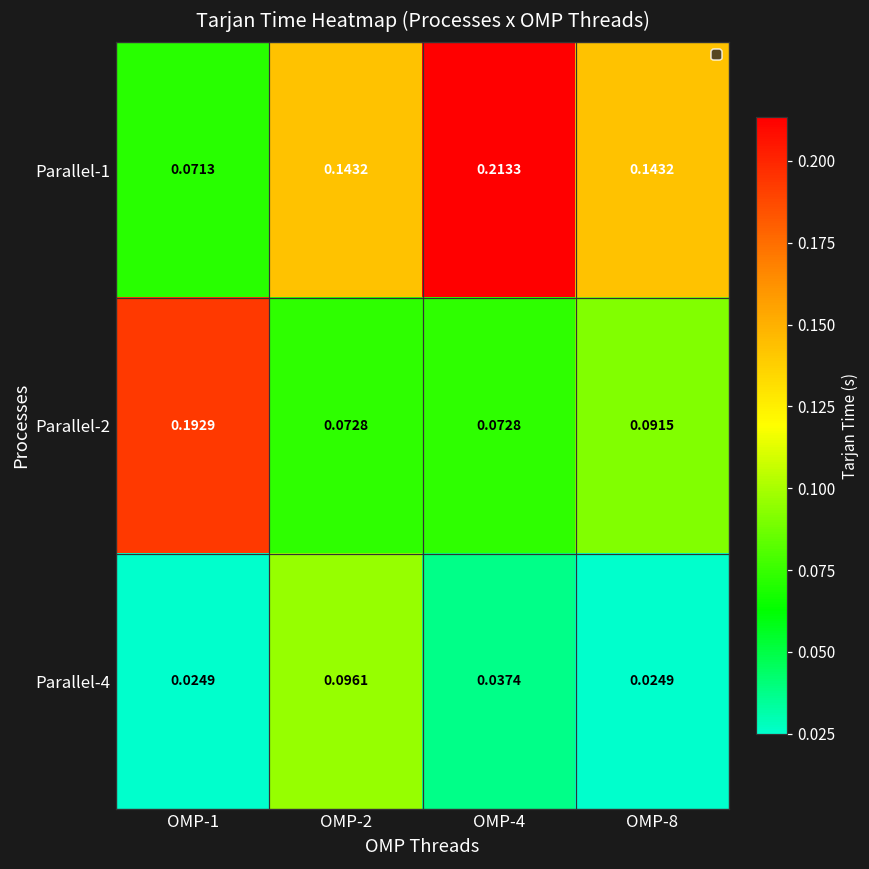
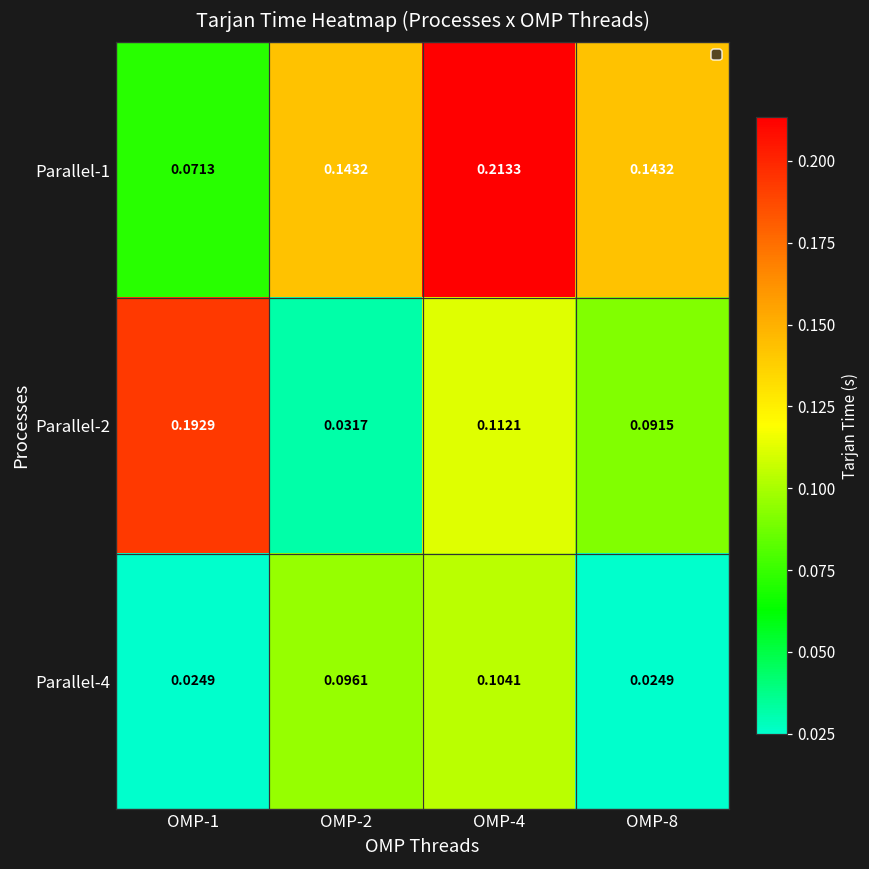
Parallel-2, OMP-2: 0.0728 -> 0.0317
Parallel-2, OMP-4: 0.0728 -> 0.1121
Parallel-4, OMP-4: 0.0374 -> 0.1041
